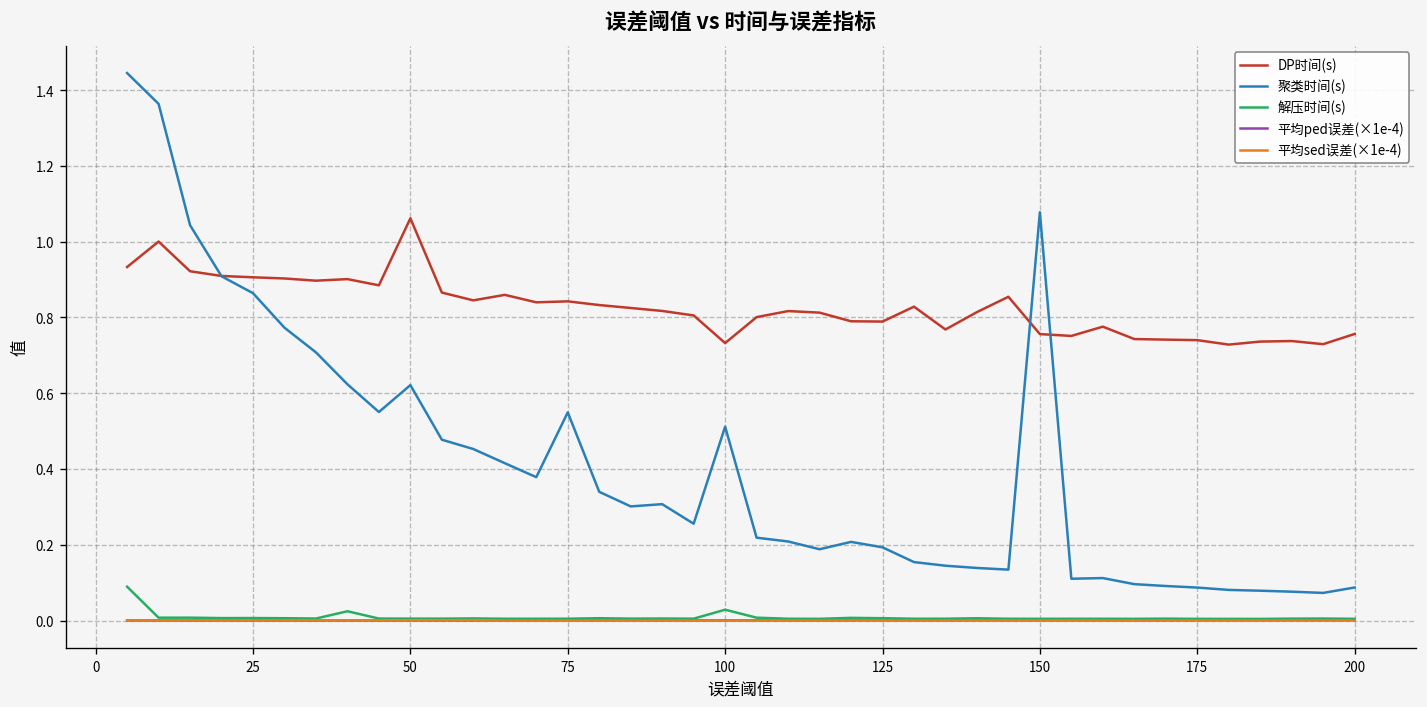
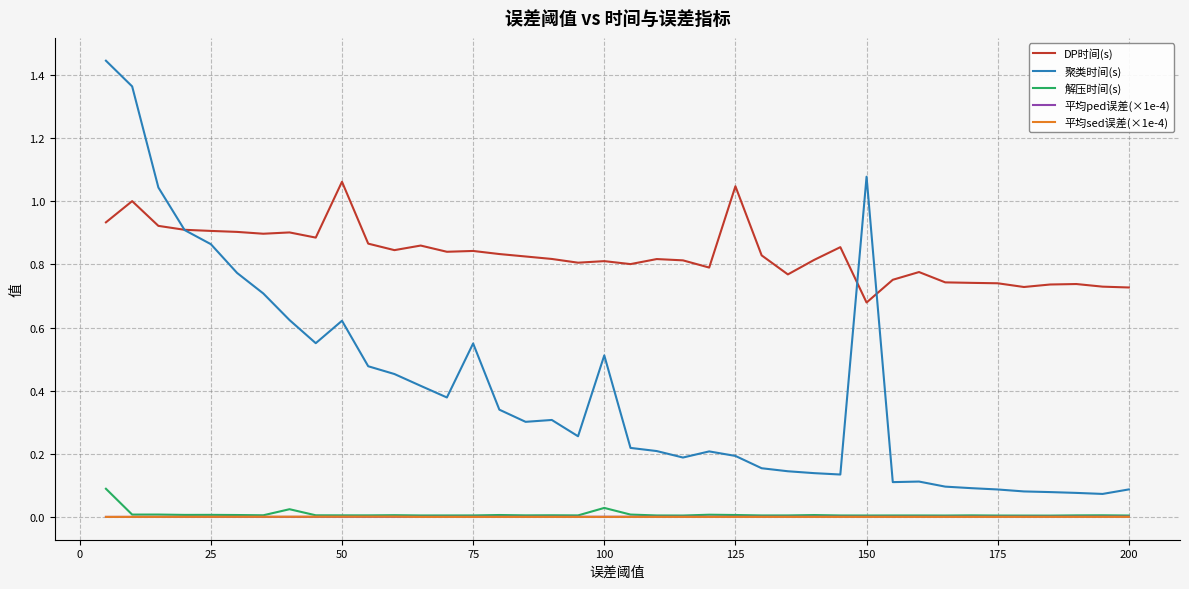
DP时间(s), 100: 0.73 -> 0.81
DP时间(s), 125: 0.79 -> 1.05
DP时间(s), 150: 0.76 -> 0.68
DP时间(s), 200: 0.76 -> 0.73
